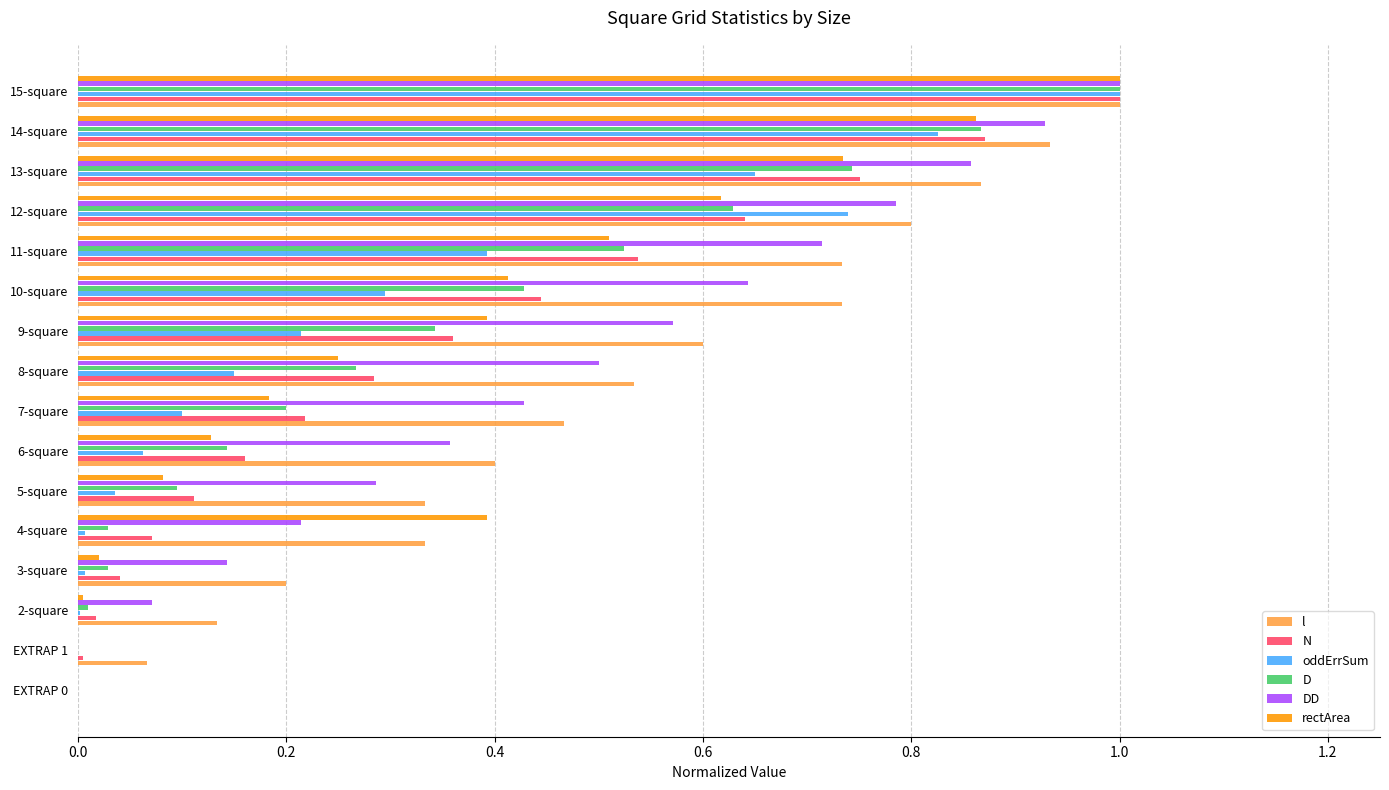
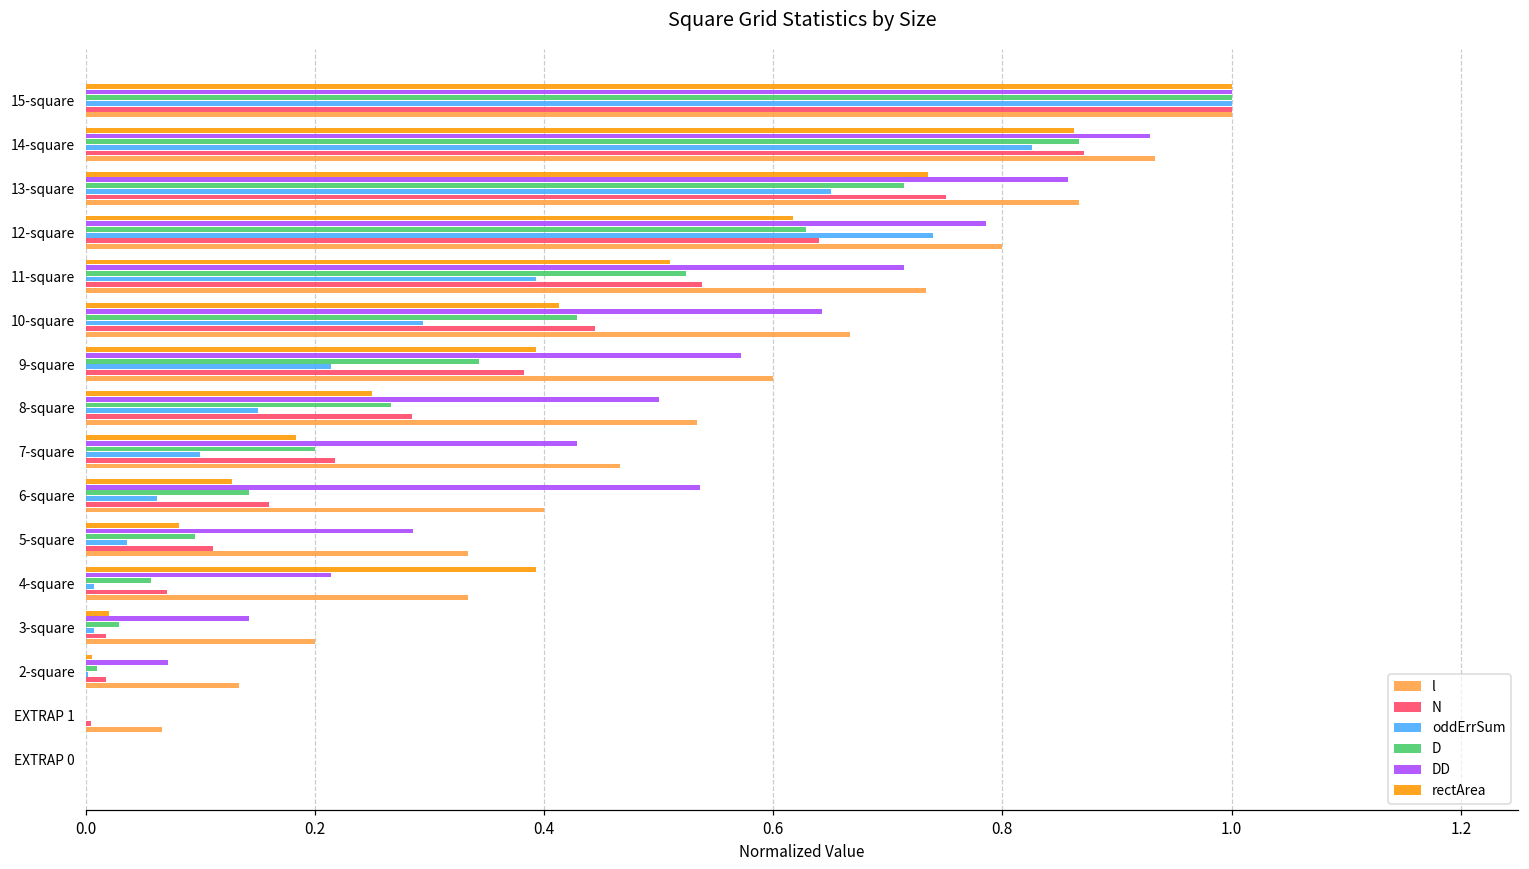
D, 13-square: 0.743 -> 0.714
l, 10-square: 0.733 -> 0.667
N, 9-square: 0.360 -> 0.382
DD, 6-square: 0.357 -> 0.536
D, 4-square: 0.029 -> 0.057
N, 3-square: 0.040 -> 0.018
